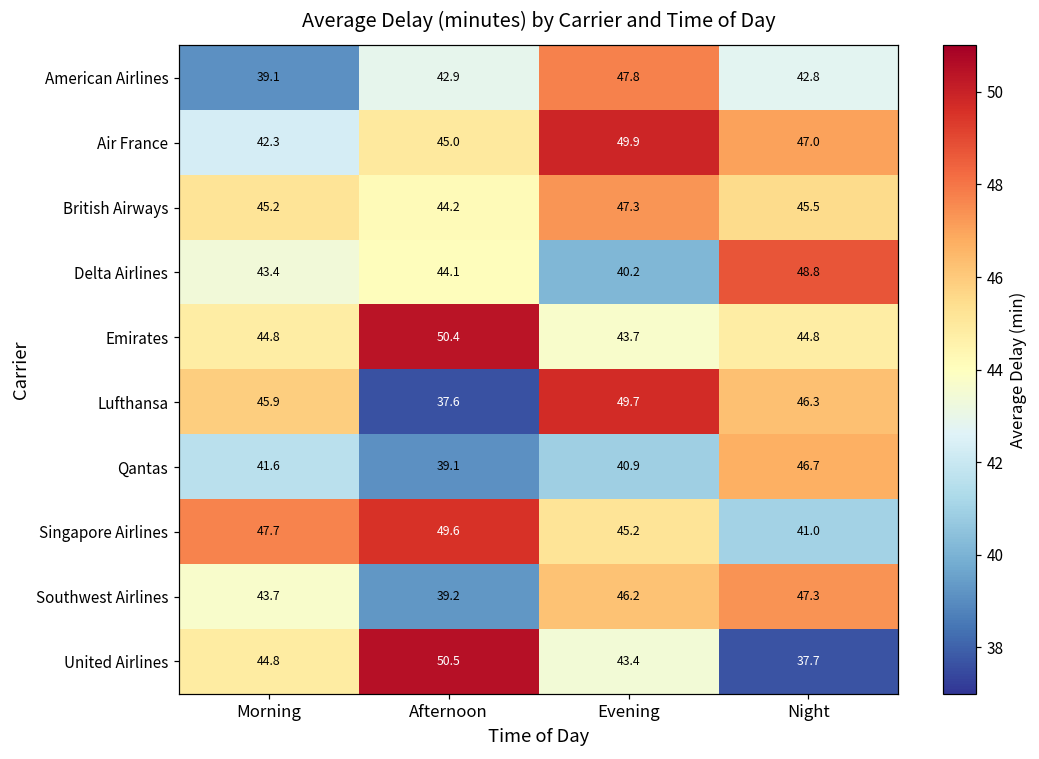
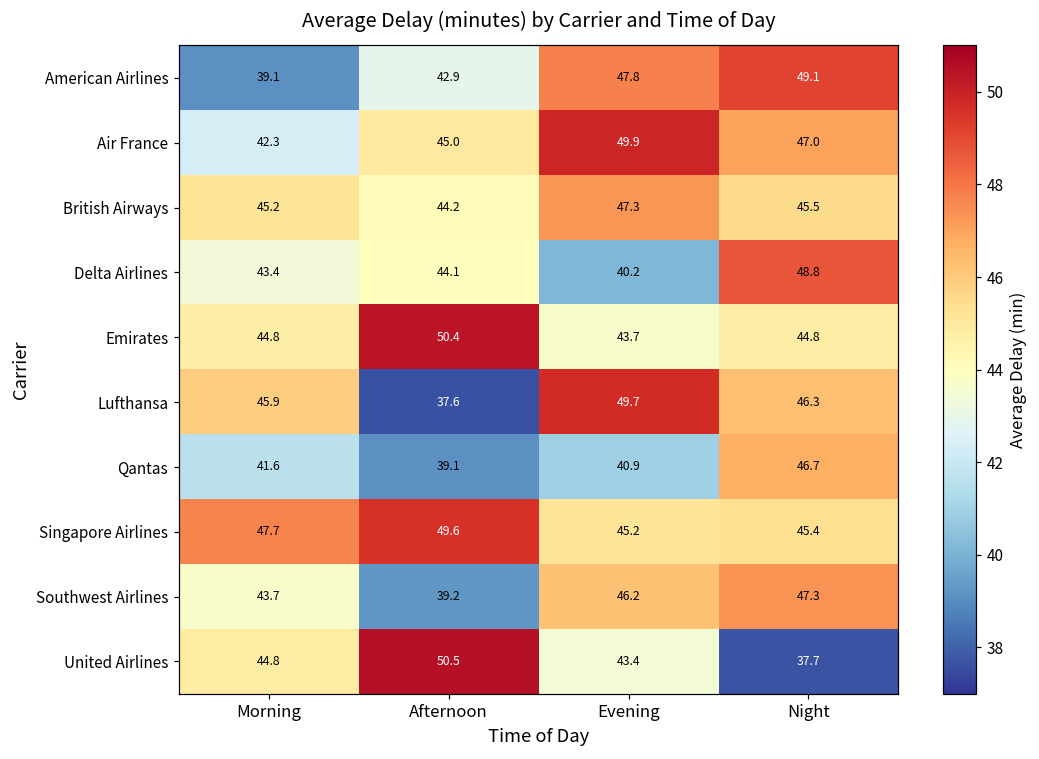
American Airlines, Night: 42.8 -> 49.1
Singapore Airlines, Night: 41.0 -> 45.4
